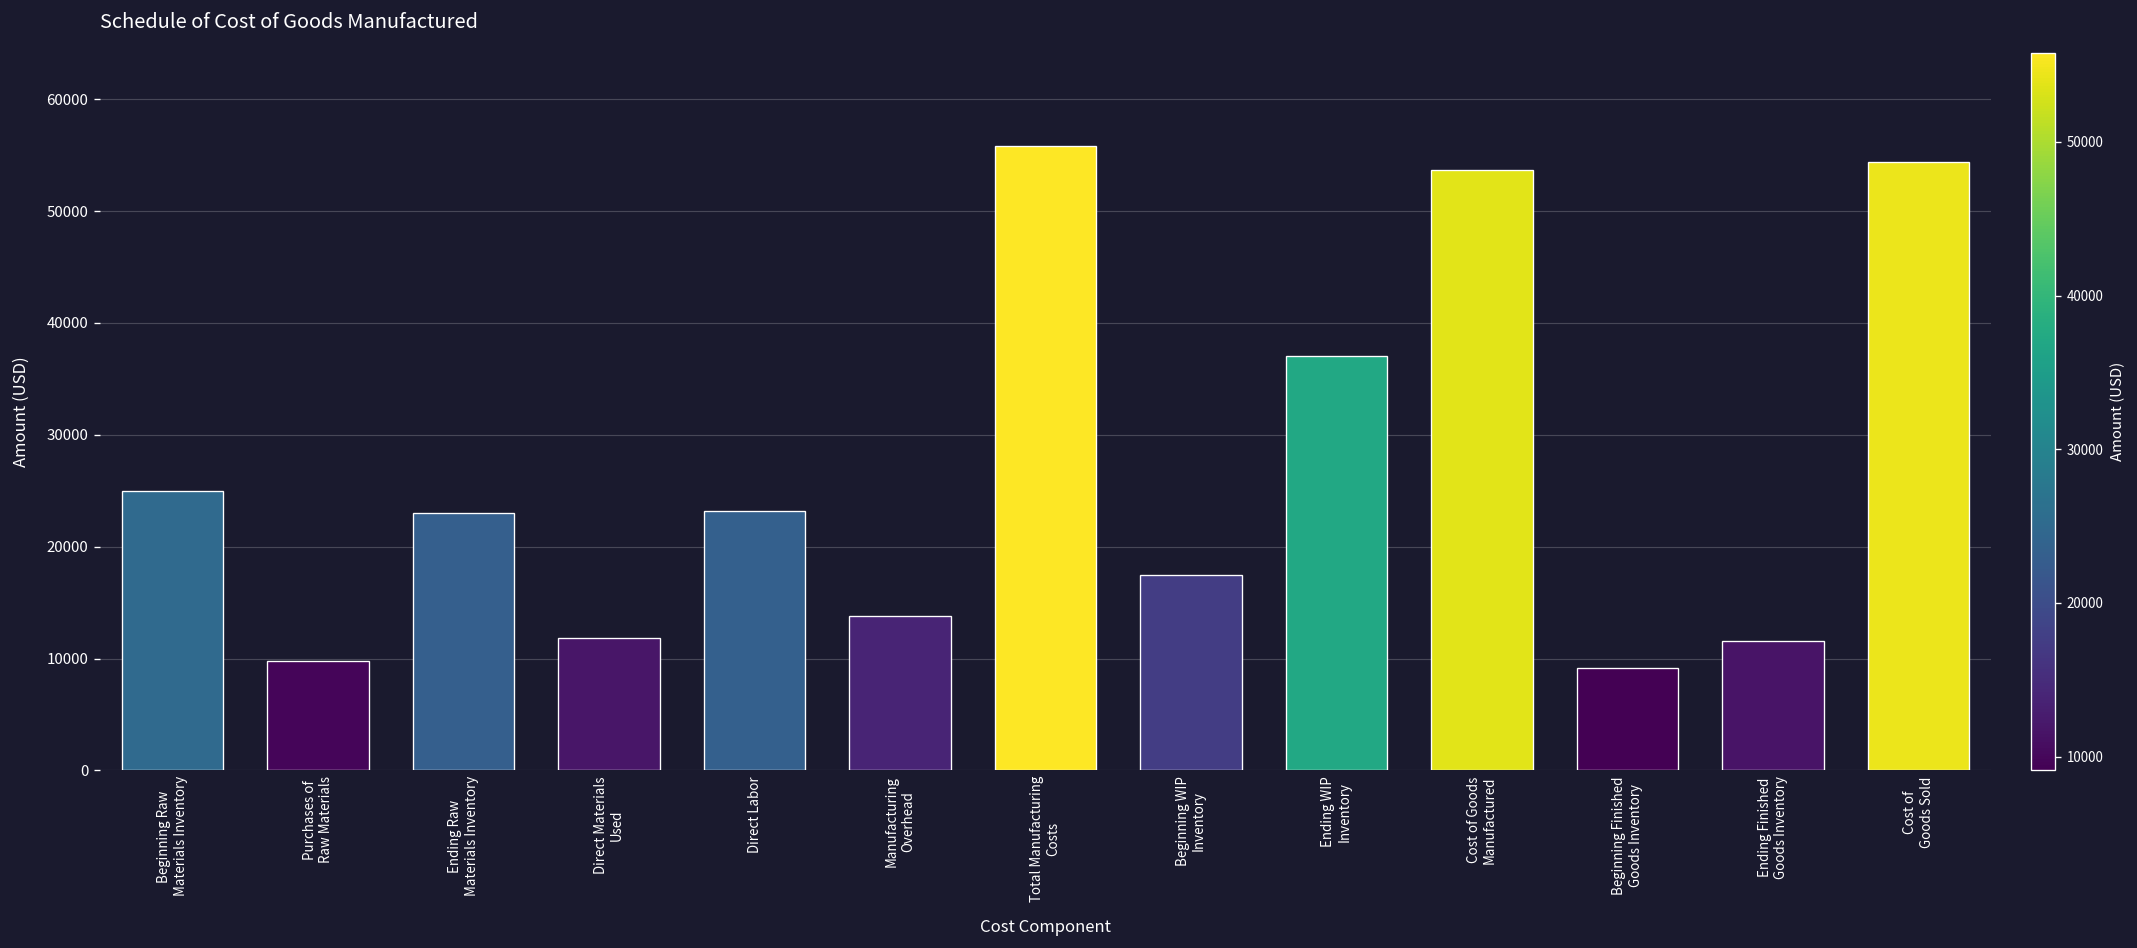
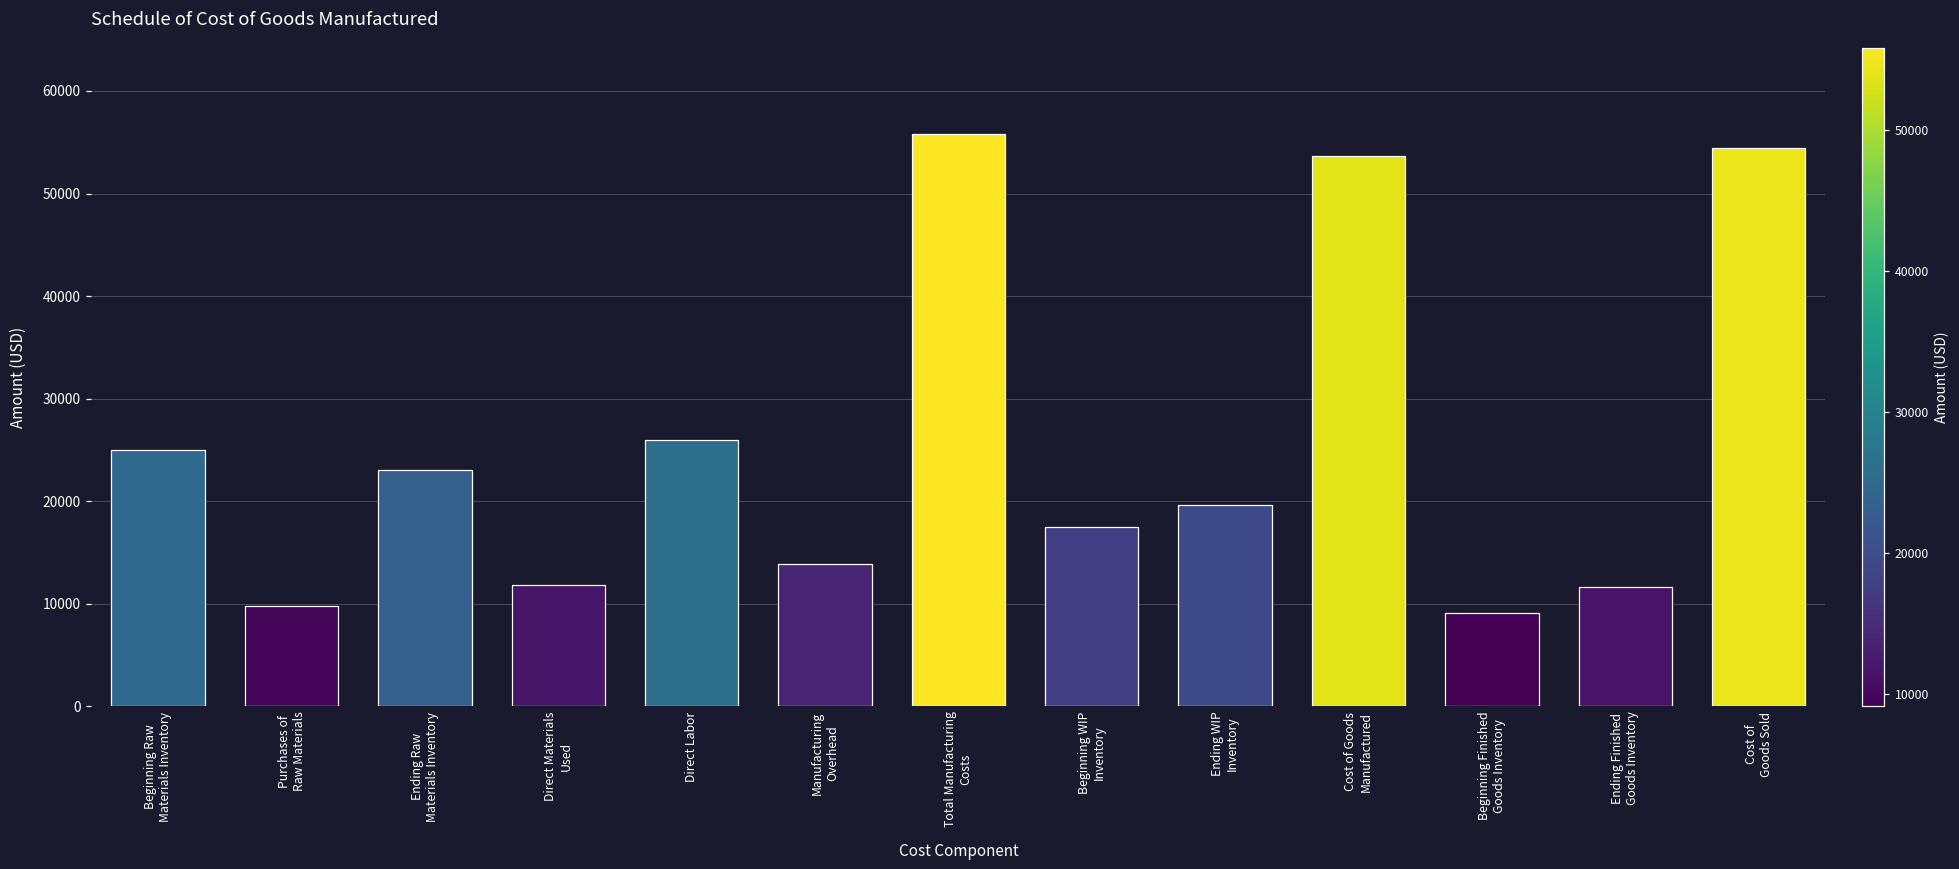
Direct Labor: 23000 -> 26000
Ending WIP Inventory: 37000 -> 20000
